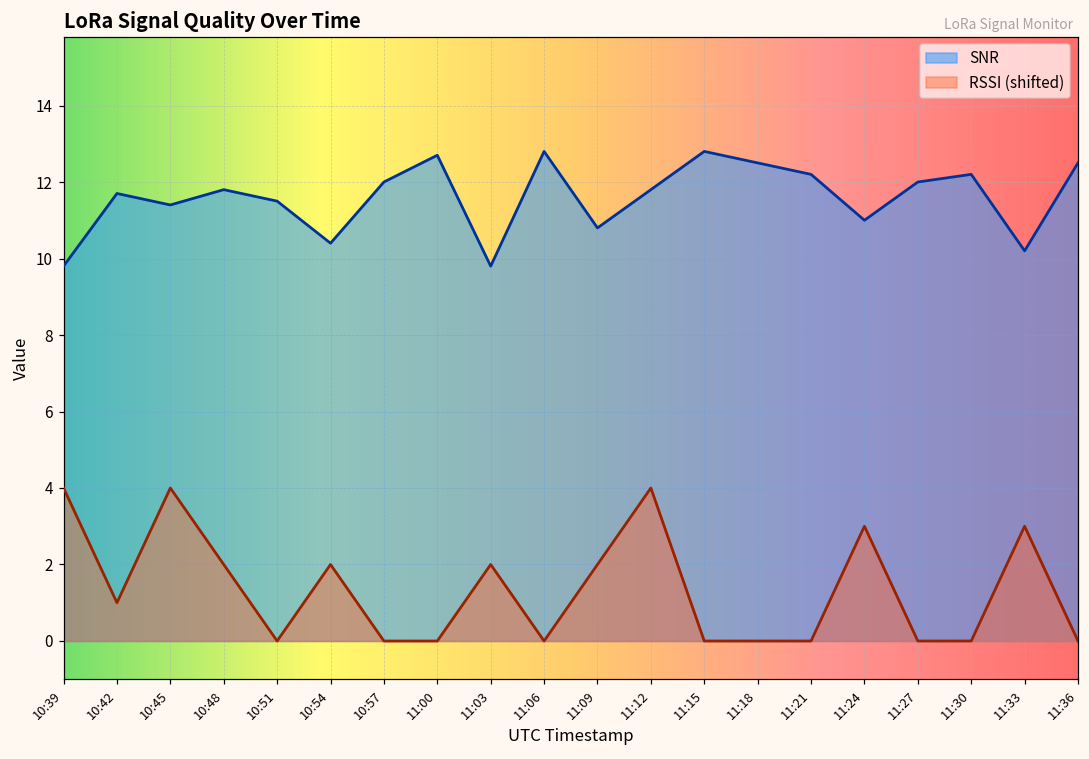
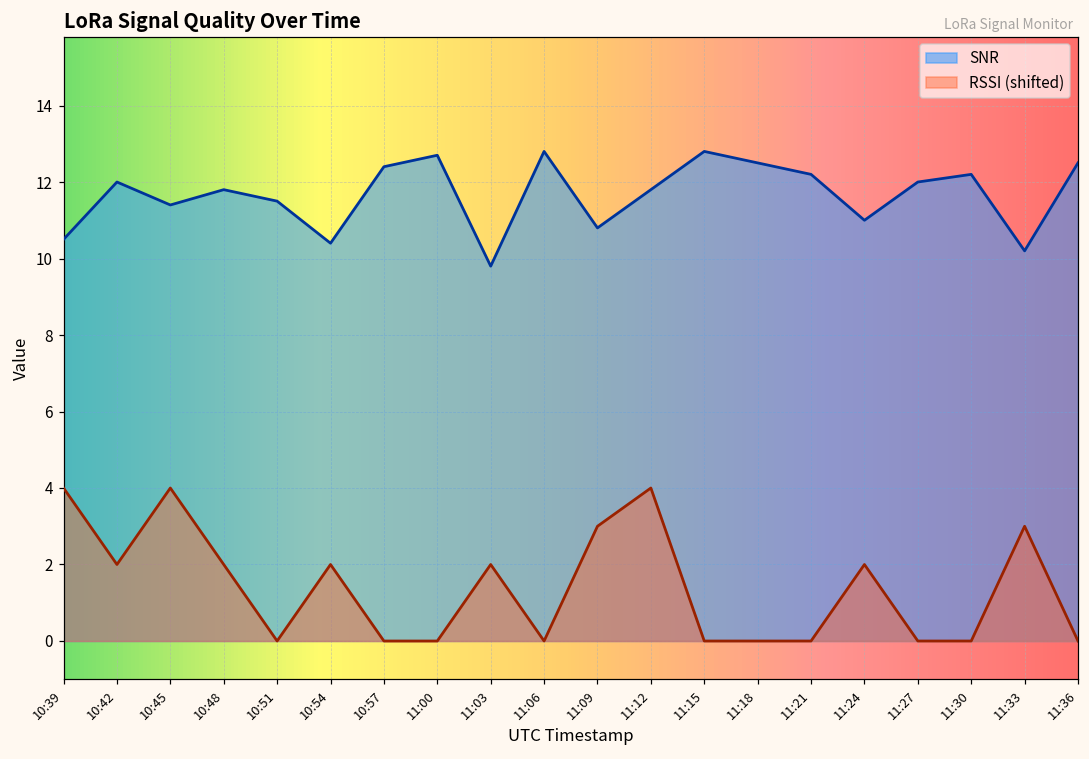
SNR, 10:39: 9.8 -> 10.5
SNR, 10:42: 11.7 -> 12.0
RSSI (shifted), 10:42: 1.0 -> 2.0
SNR, 10:57: 12.0 -> 12.4
RSSI (shifted), 11:09: 2.0 -> 3.0
RSSI (shifted), 11:24: 3.0 -> 2.0
